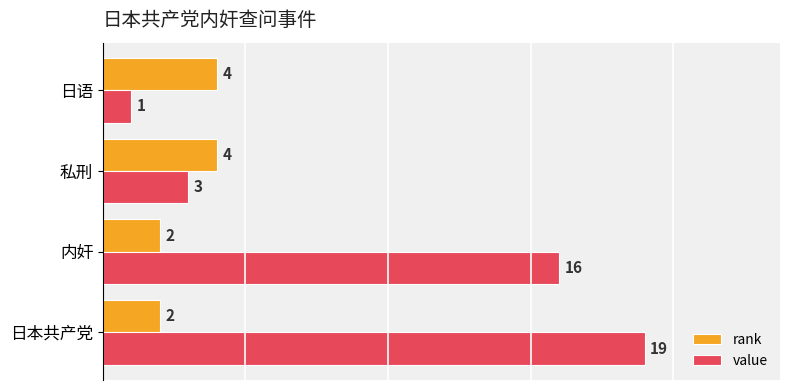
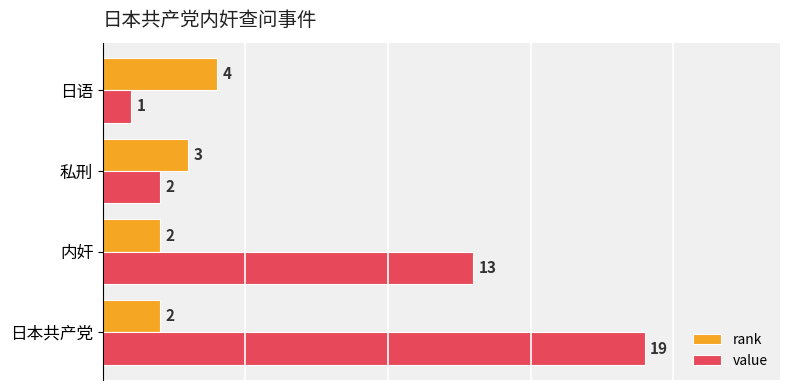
rank, 私刑: 4 -> 3
value, 私刑: 3 -> 2
value, 内奸: 16 -> 13
